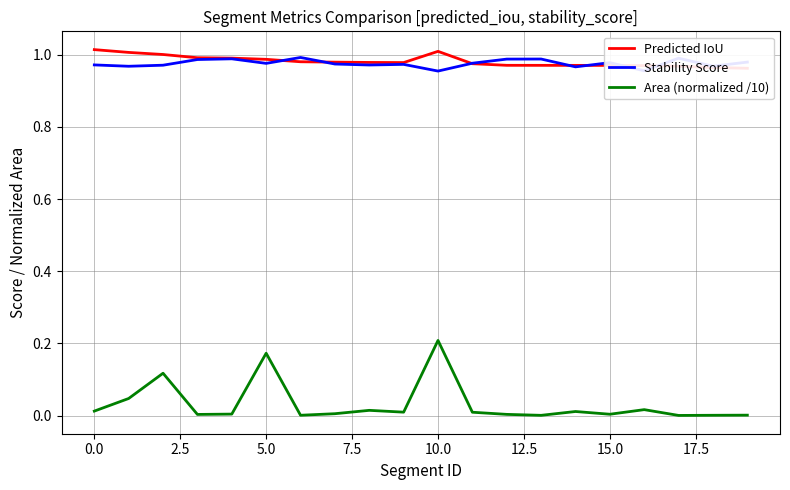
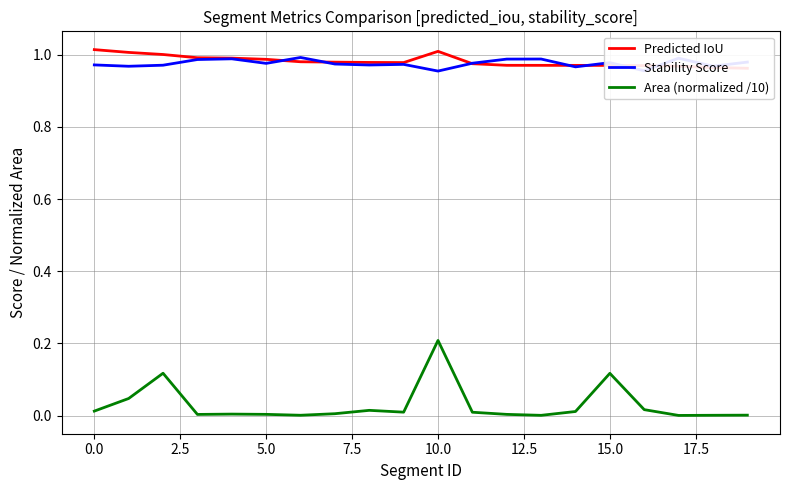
Area (normalized /10), 5.0: 0.17 -> 0.00
Area (normalized /10), 15.0: 0.00 -> 0.12
